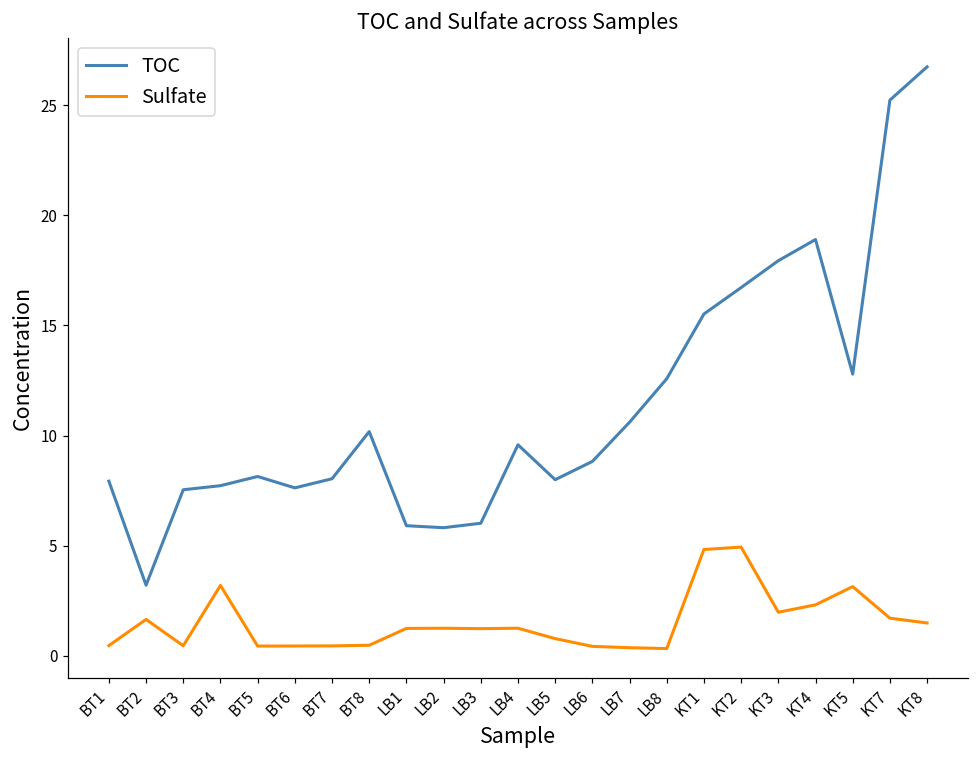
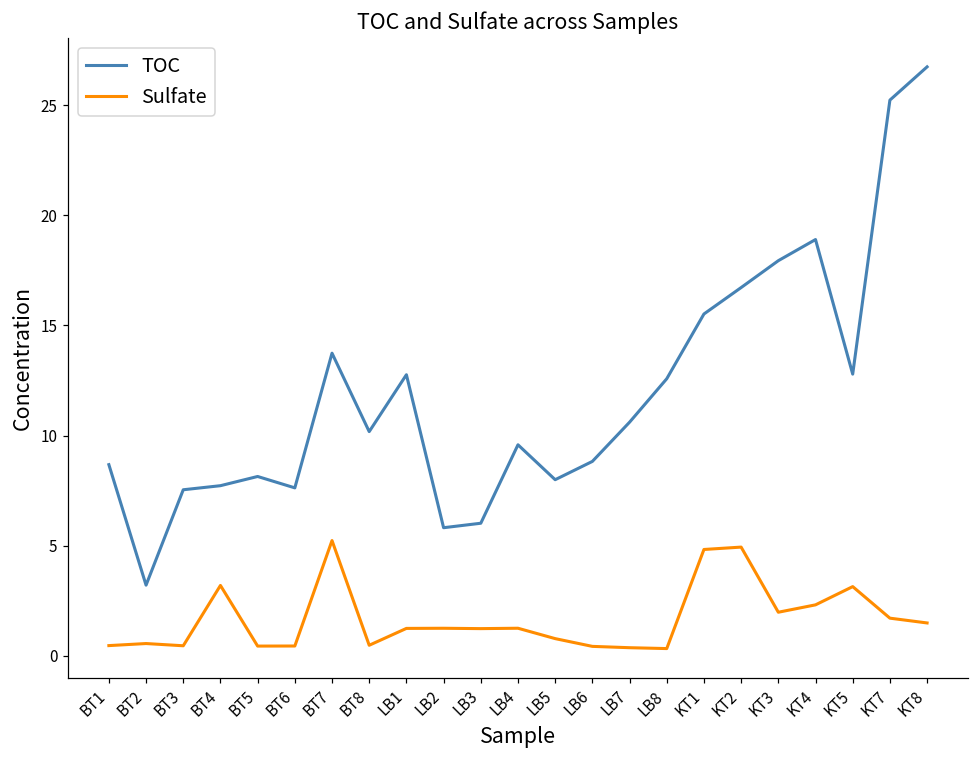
TOC, BT1: 7.9 -> 8.7
Sulfate, BT2: 1.7 -> 0.6
TOC, BT7: 8.0 -> 13.7
Sulfate, BT7: 0.5 -> 5.2
TOC, LB1: 5.9 -> 12.8
